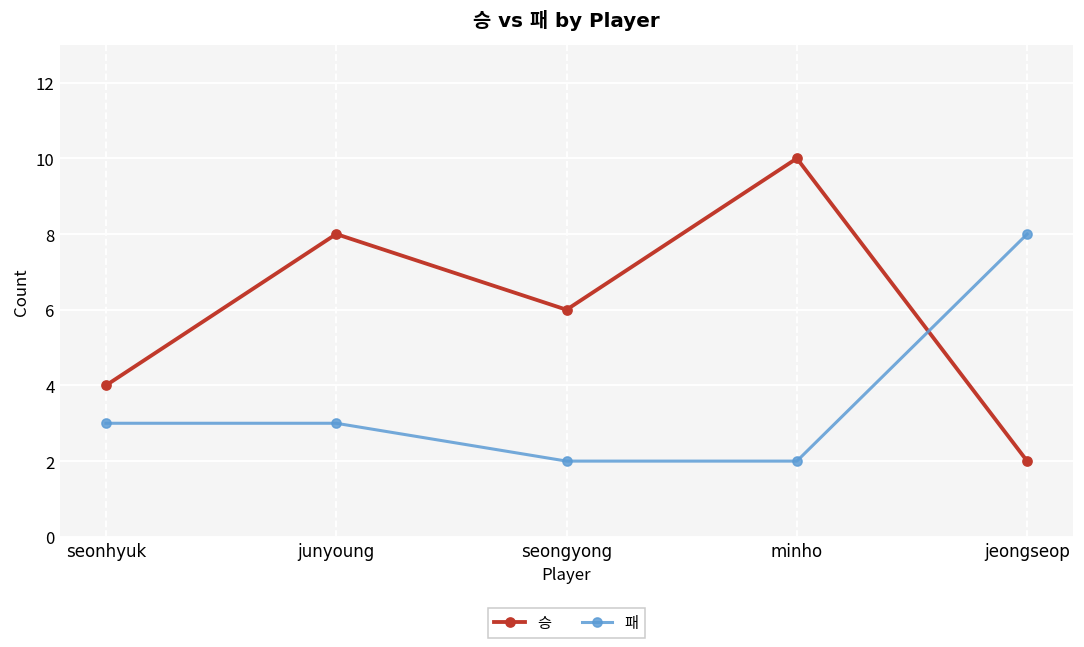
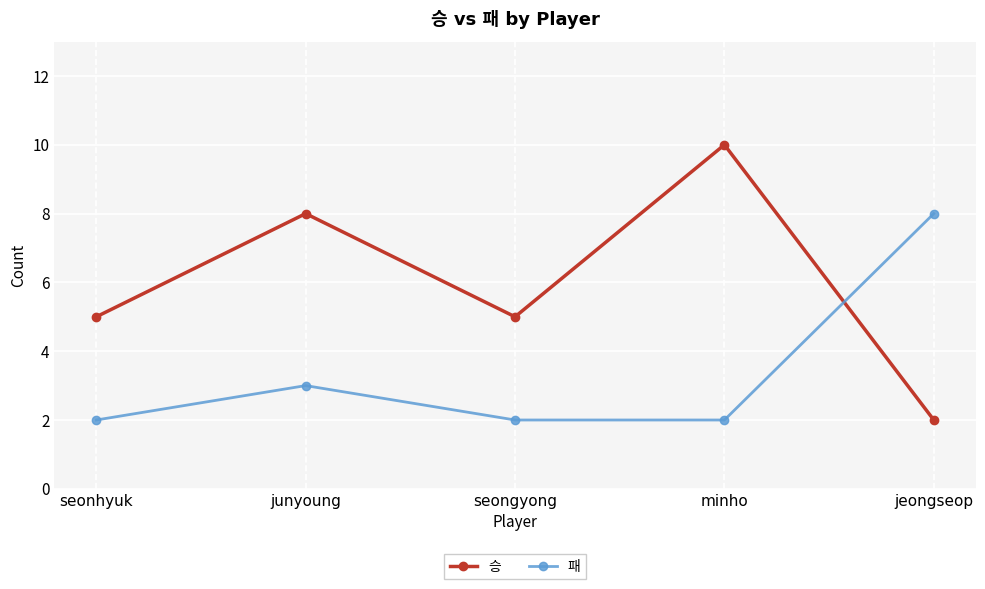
승, seonhyuk: 4 -> 5
패, seonhyuk: 3 -> 2
승, seongyong: 6 -> 5
